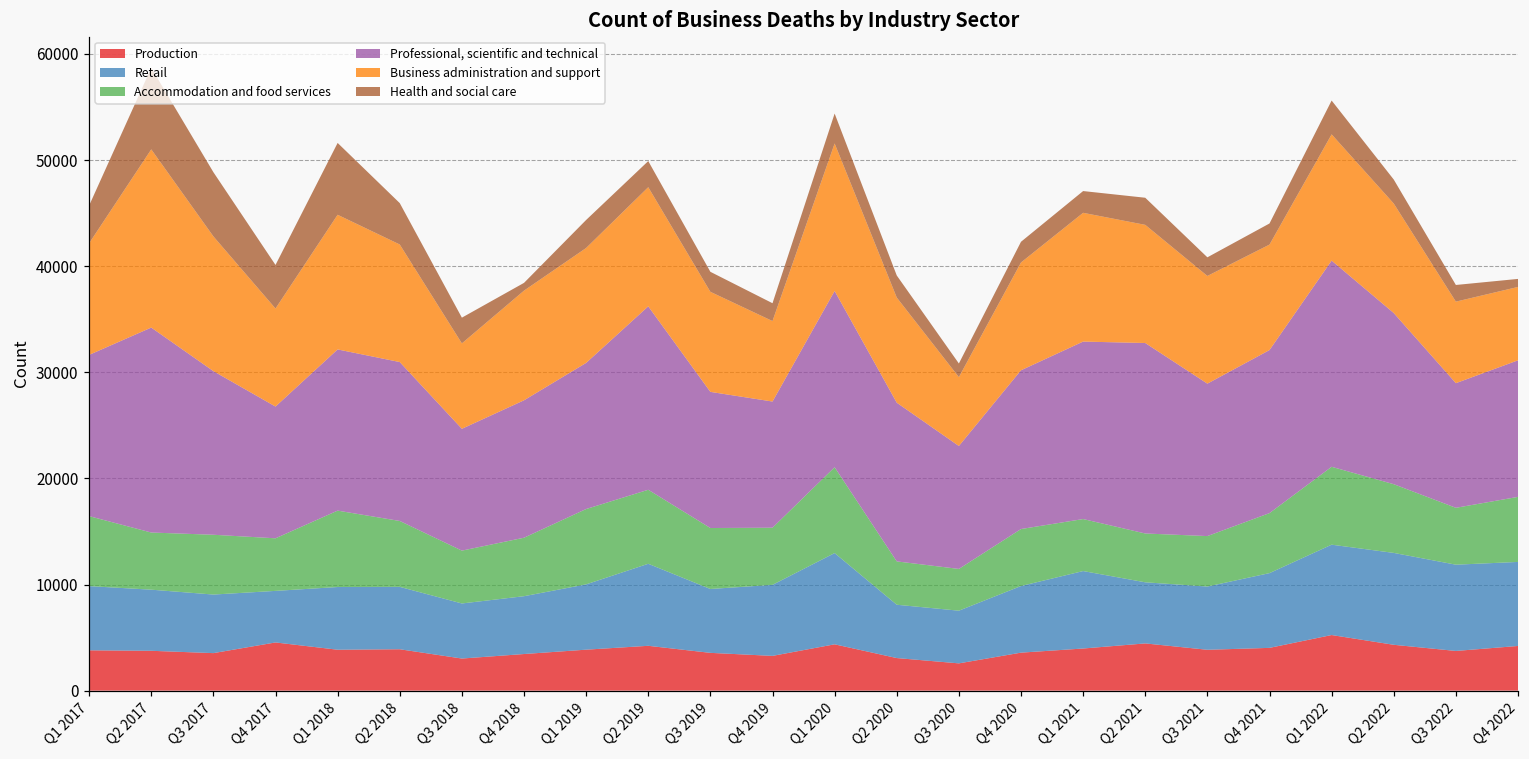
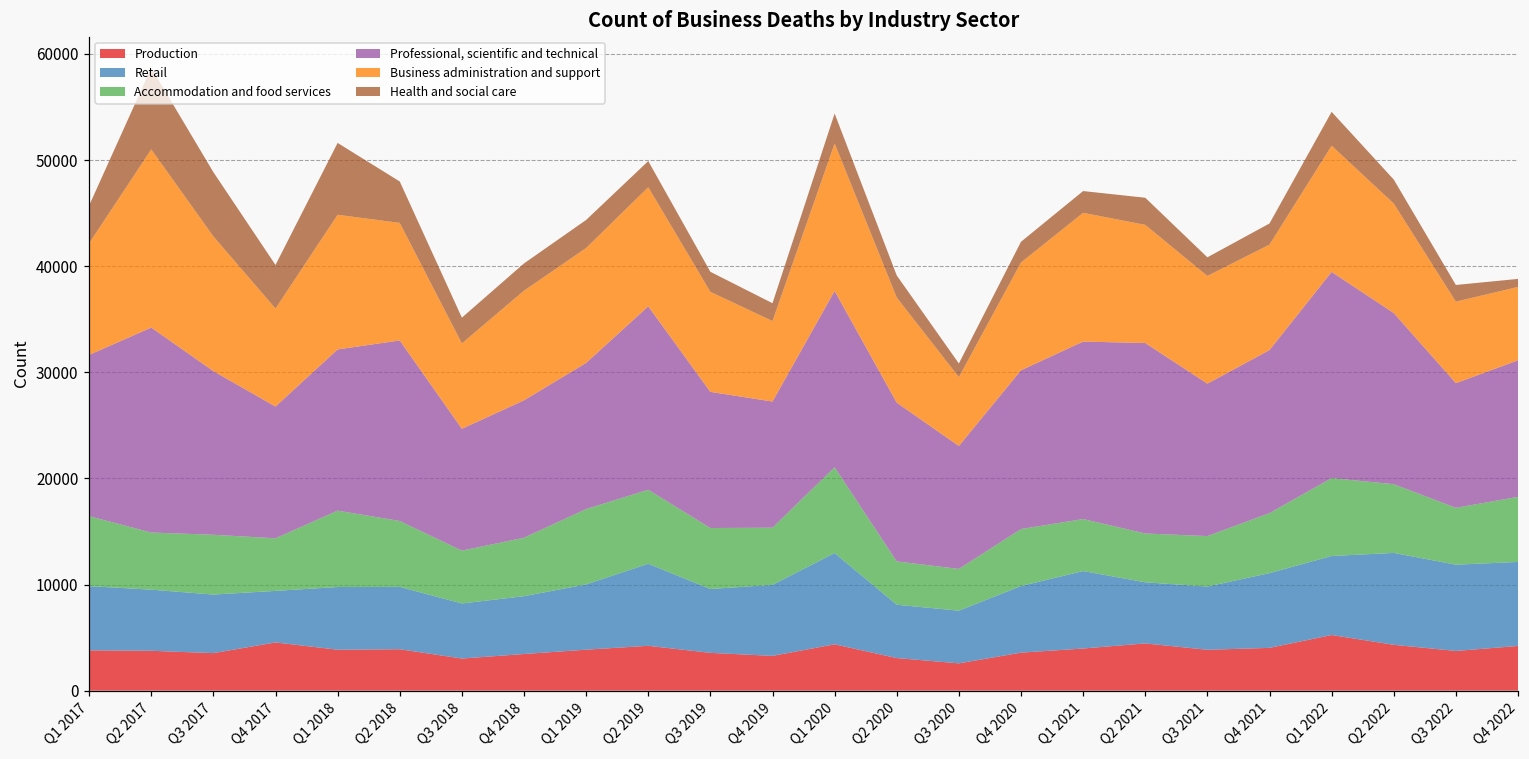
Professional, scientific and technical, Q2 2018: 15000 -> 17000
Health and social care, Q4 2018: 1000 -> 3000
Retail, Q1 2022: 9000 -> 7000
